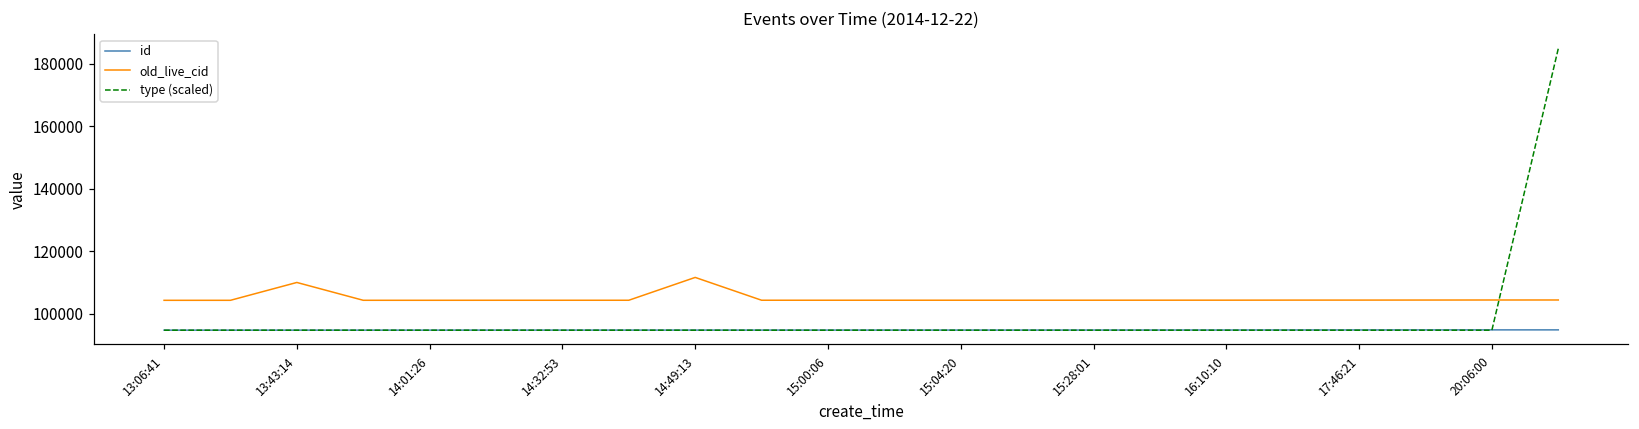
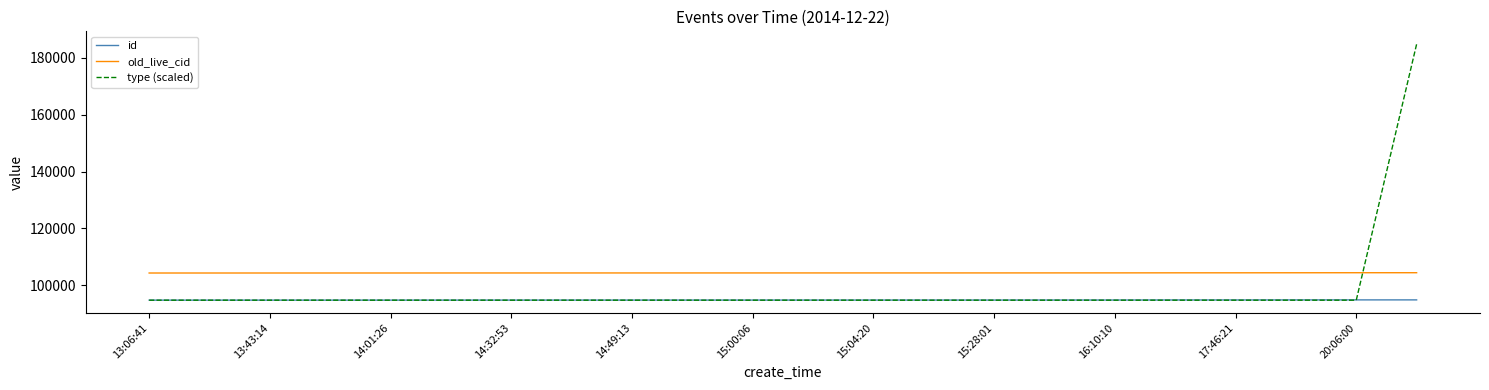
old_live_cid, 13:43:14: 110000 -> 104000
old_live_cid, 14:49:13: 112000 -> 104000
